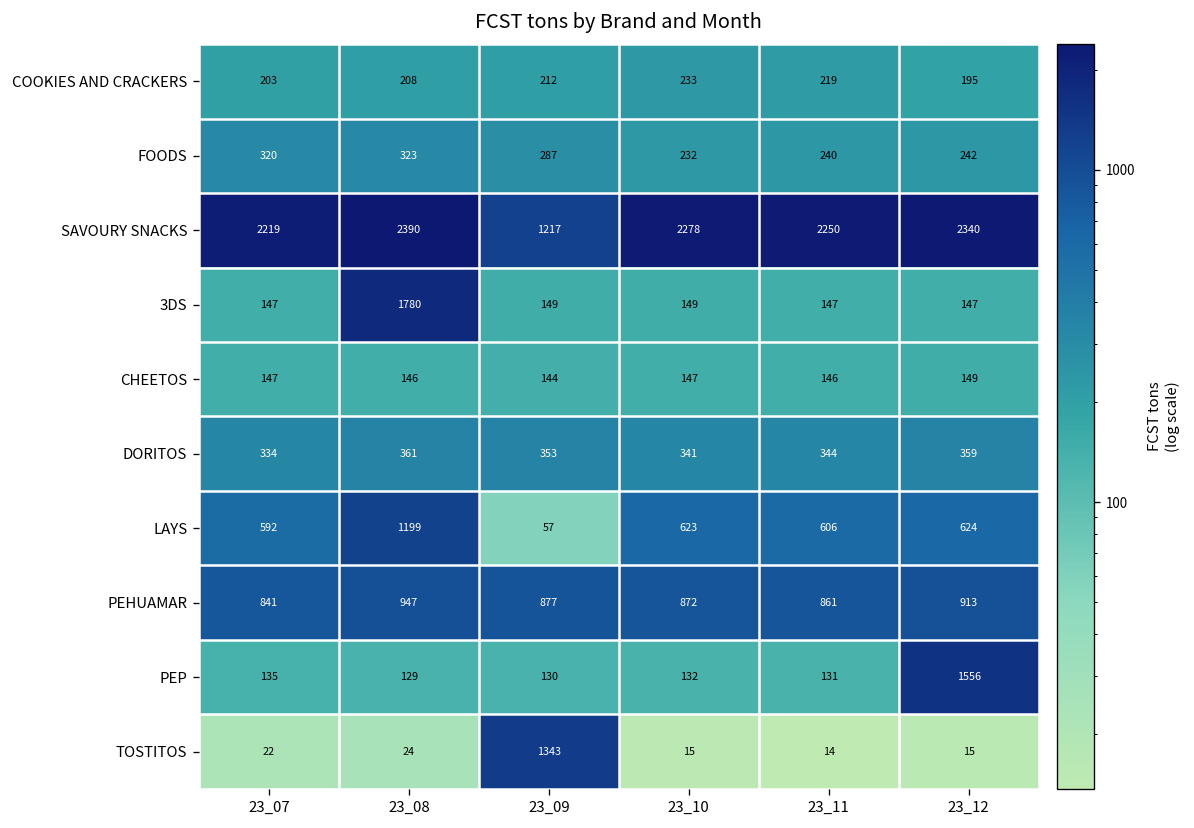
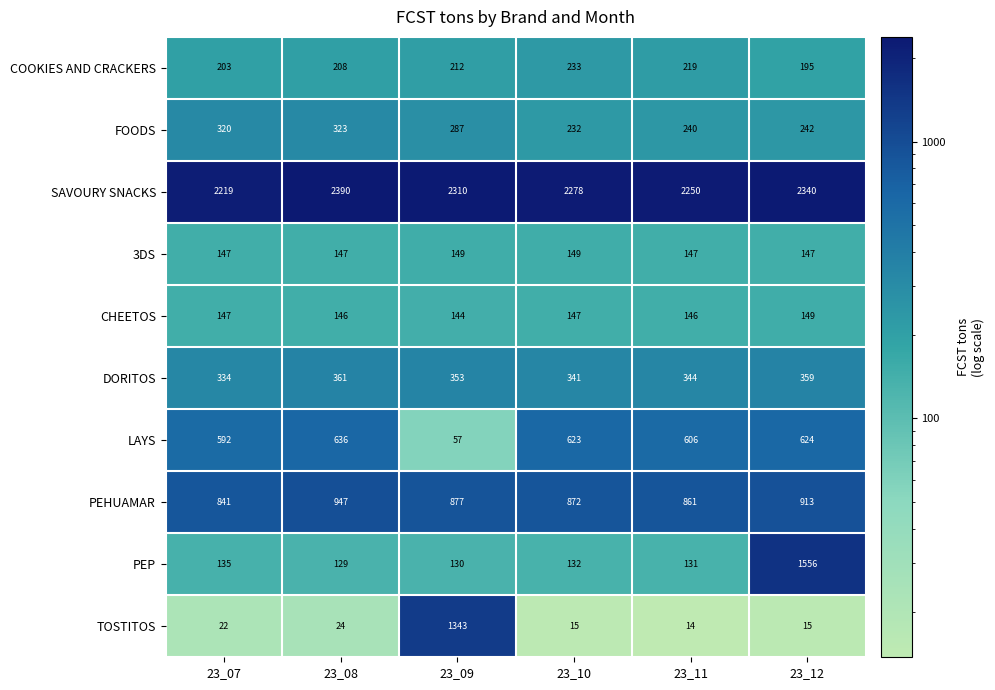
SAVOURY SNACKS, 23_09: 1217 -> 2310
3DS, 23_08: 1780 -> 147
LAYS, 23_08: 1199 -> 636
